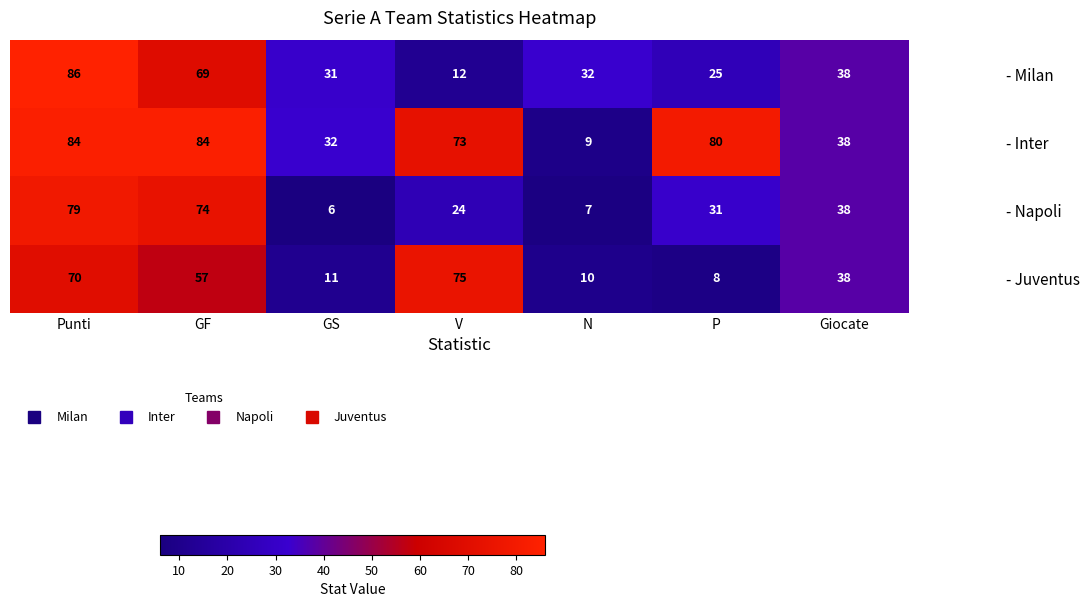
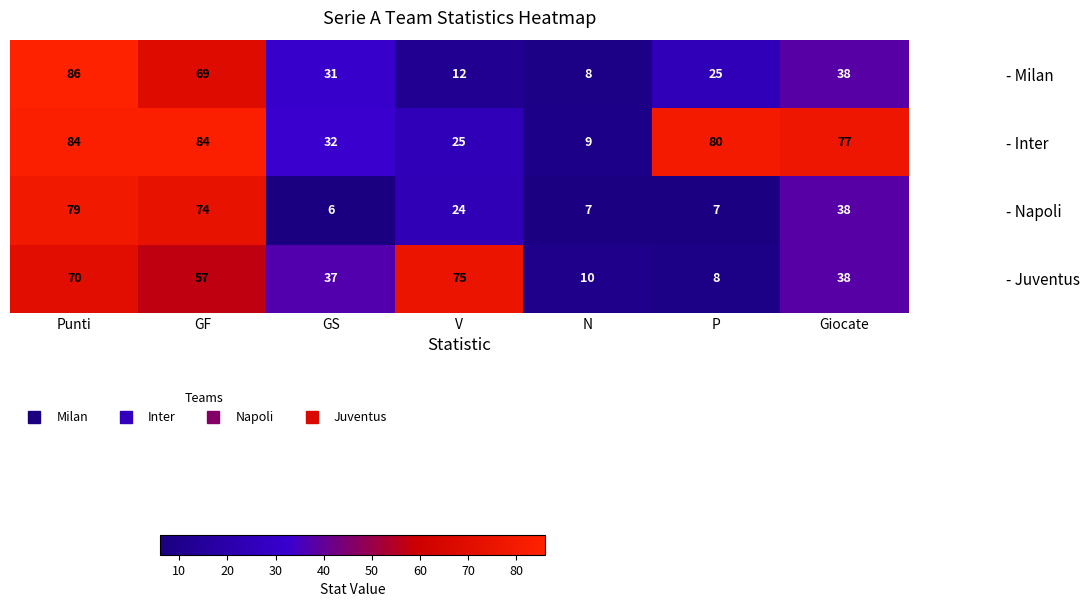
- Milan, N: 32 -> 8
- Inter, V: 73 -> 25
- Inter, Giocate: 38 -> 77
- Napoli, P: 31 -> 7
- Juventus, GS: 11 -> 37
